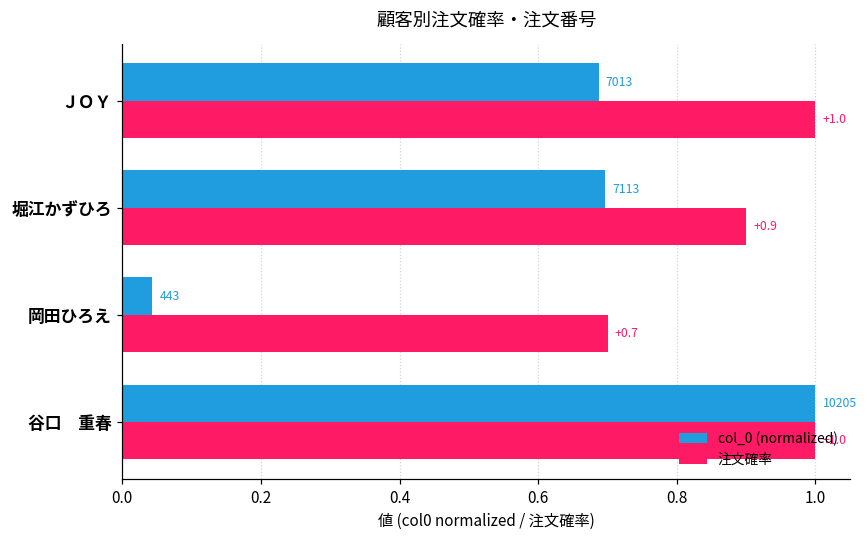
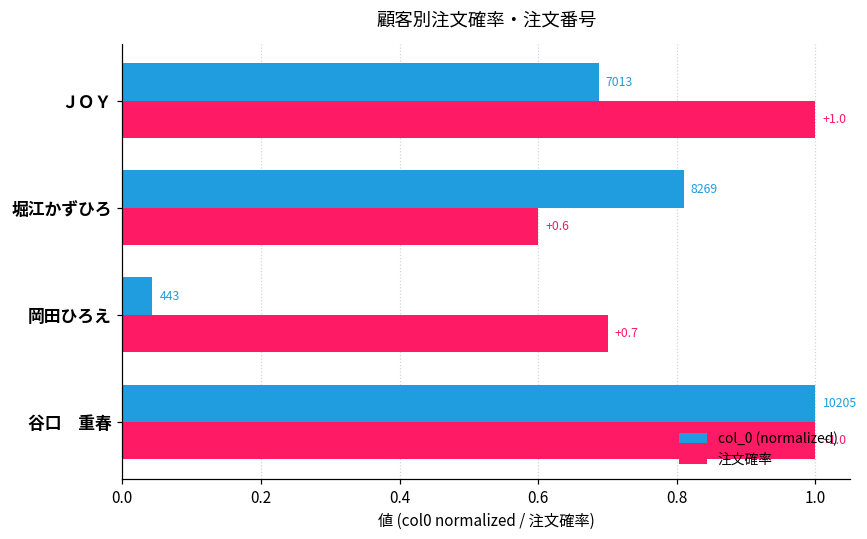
col_0 (normalized), 堀江かずひろ: 7113 -> 8269
注文確率, 堀江かずひろ: +0.9 -> +0.6
